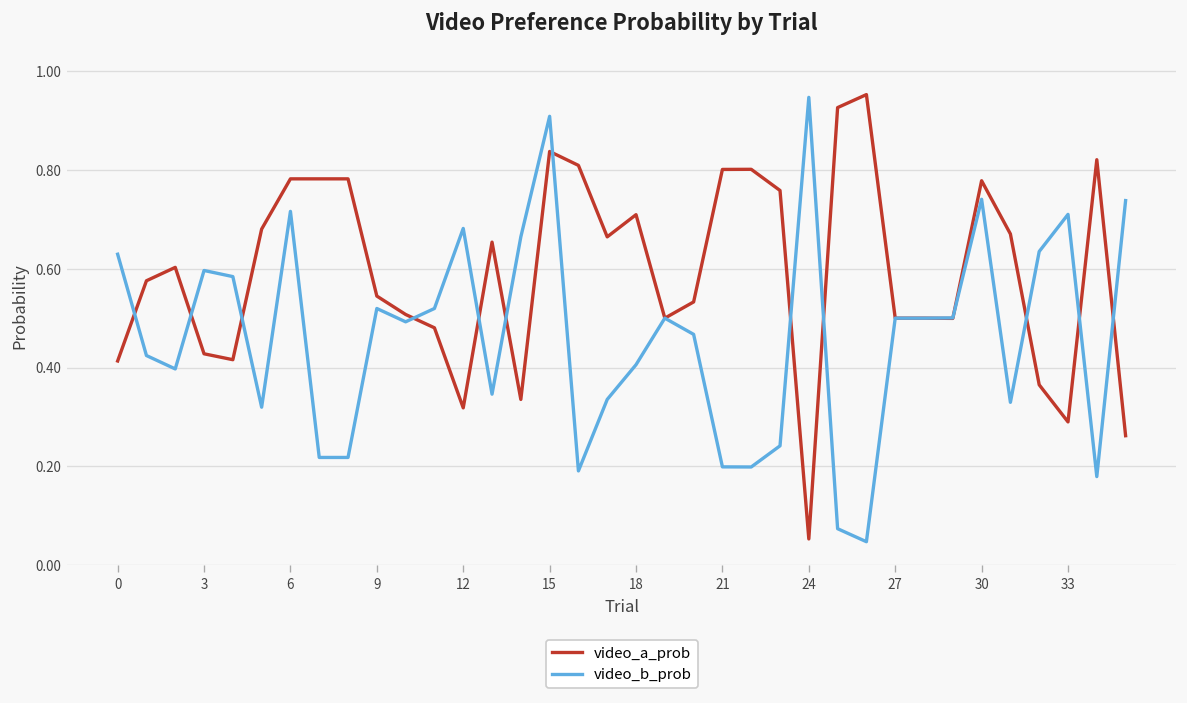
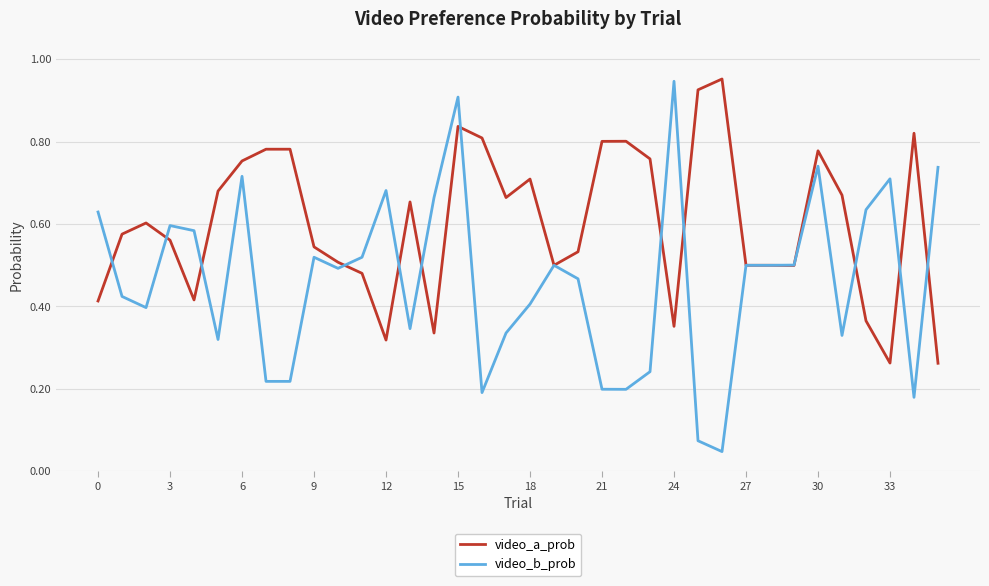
video_a_prob, 3: 0.43 -> 0.56
video_a_prob, 6: 0.78 -> 0.75
video_a_prob, 24: 0.05 -> 0.35
video_a_prob, 33: 0.29 -> 0.26
